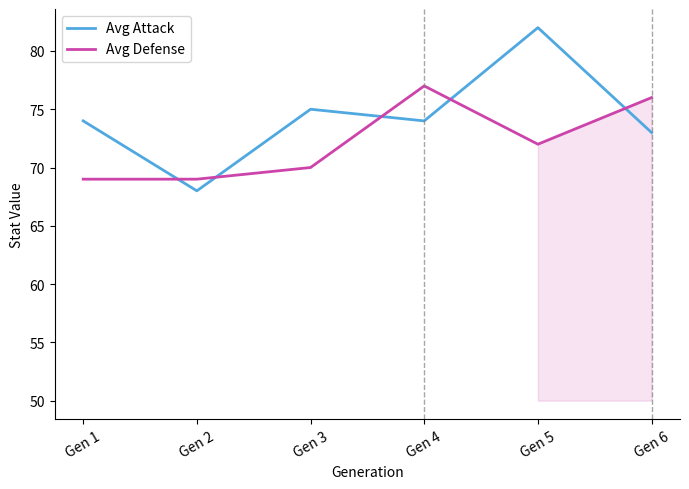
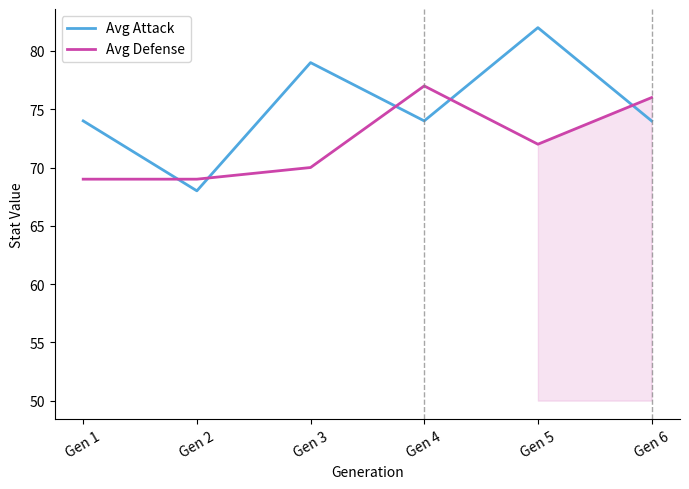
Avg Attack, Gen 3: 75 -> 79
Avg Attack, Gen 6: 73 -> 74
